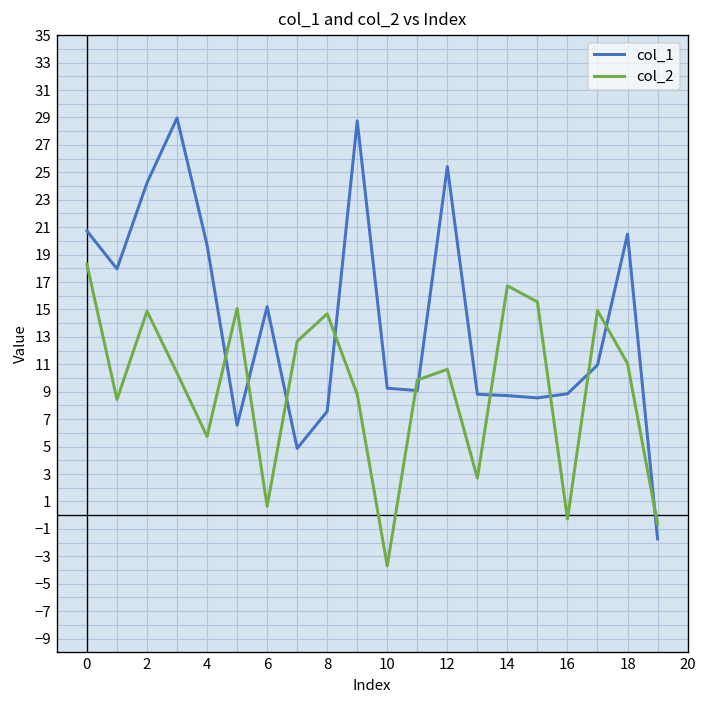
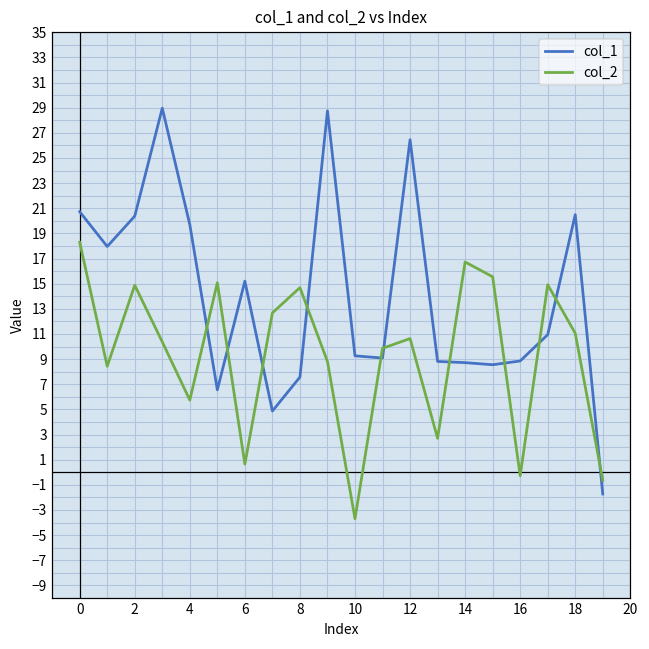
col_1, 2: 24.2 -> 20.4
col_1, 12: 25.4 -> 26.4
